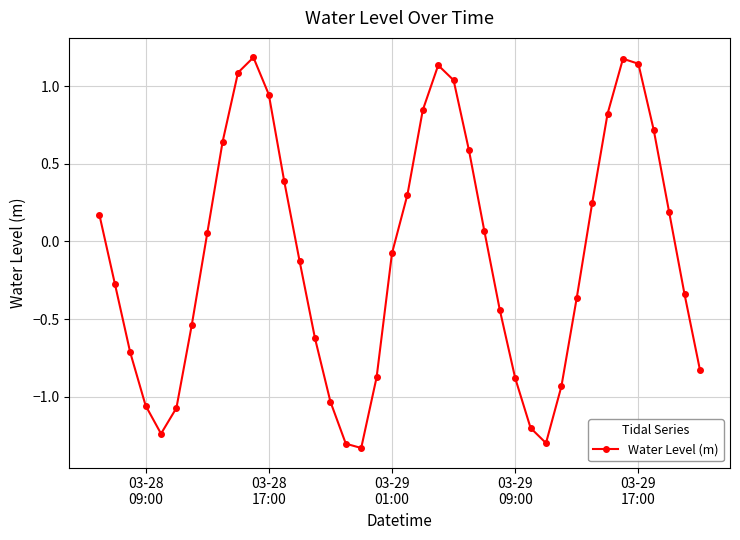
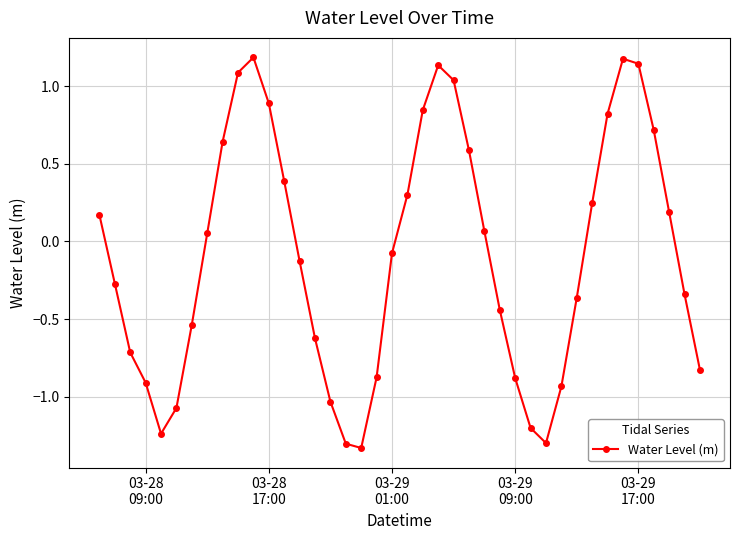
03-28 09:00: -1.06 -> -0.91
03-28 17:00: 0.95 -> 0.89
